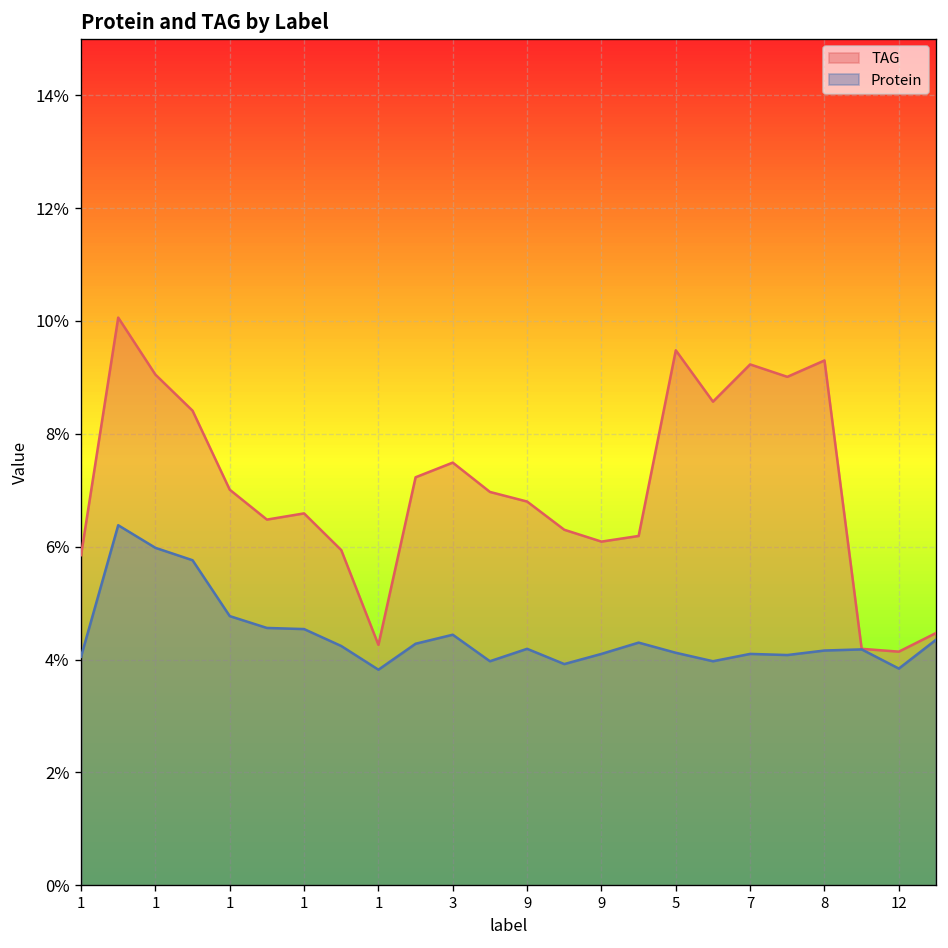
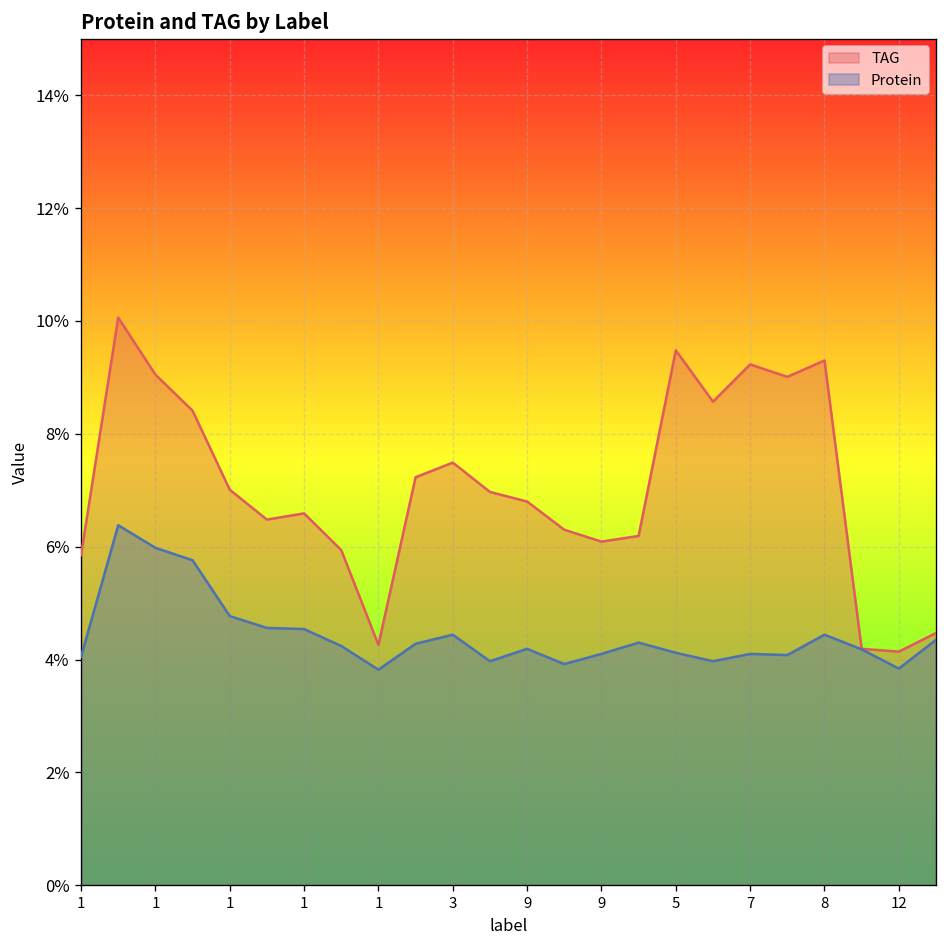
Protein, 8: 4.2% -> 4.4%
